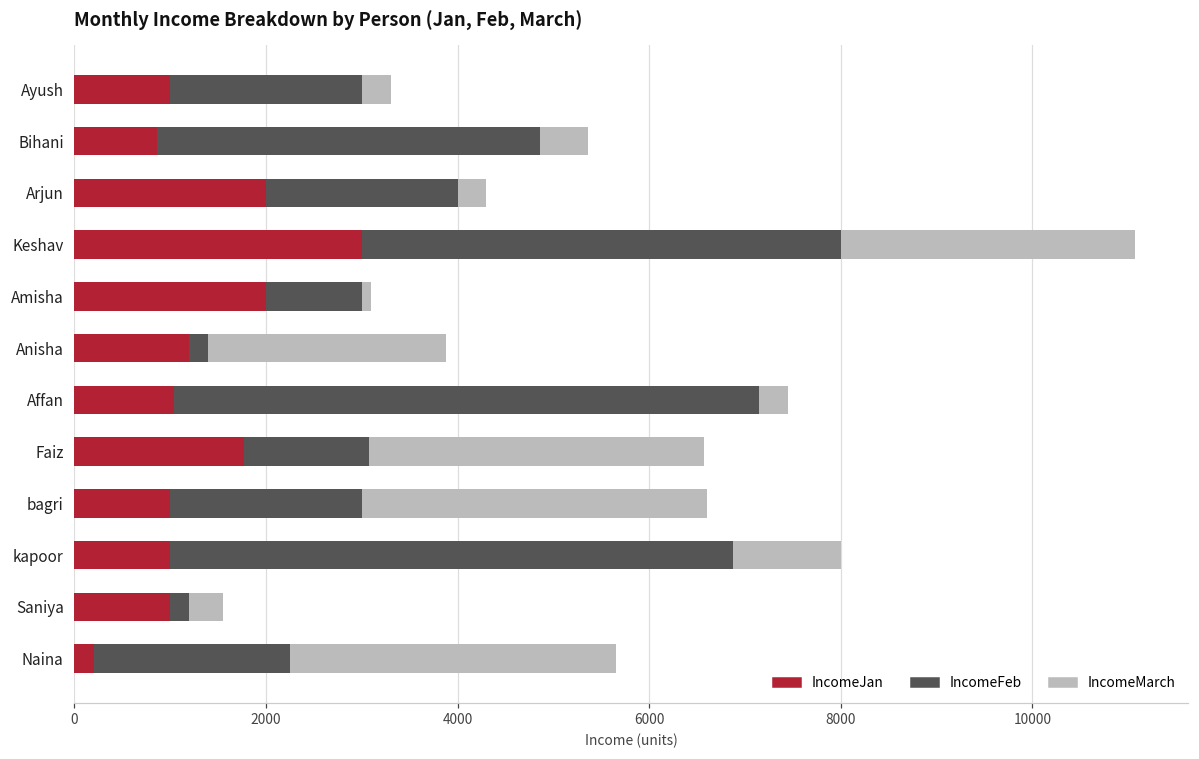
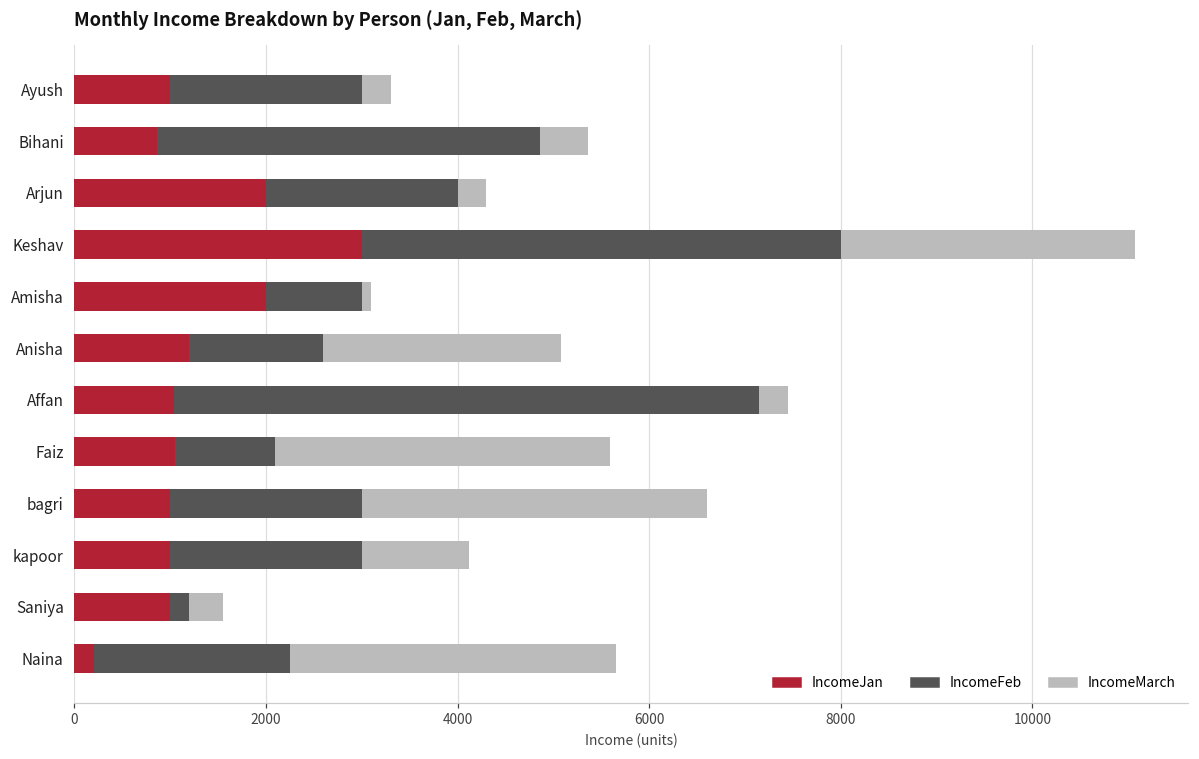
IncomeFeb, Anisha: 200 -> 1400
IncomeJan, Faiz: 1800 -> 1100
IncomeFeb, Faiz: 1300 -> 1000
IncomeFeb, kapoor: 5900 -> 2000
